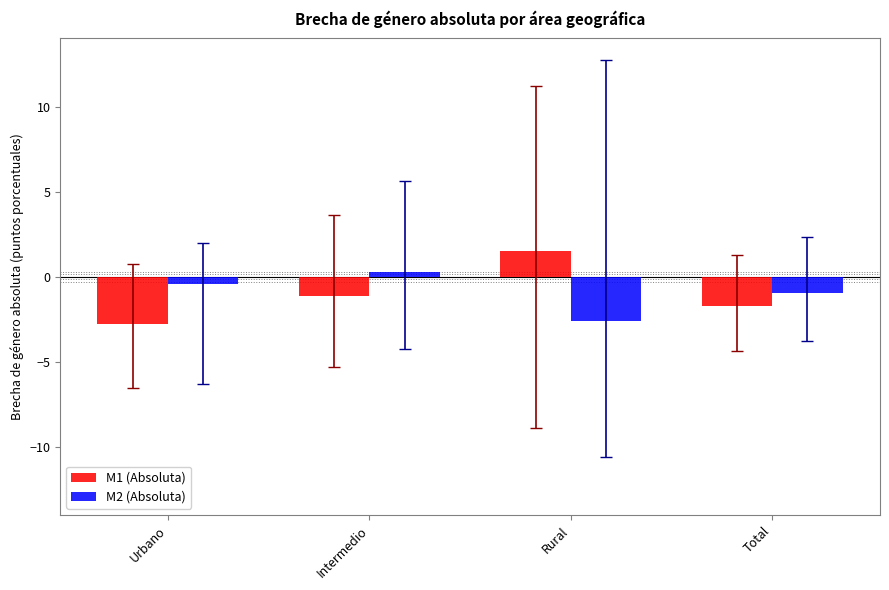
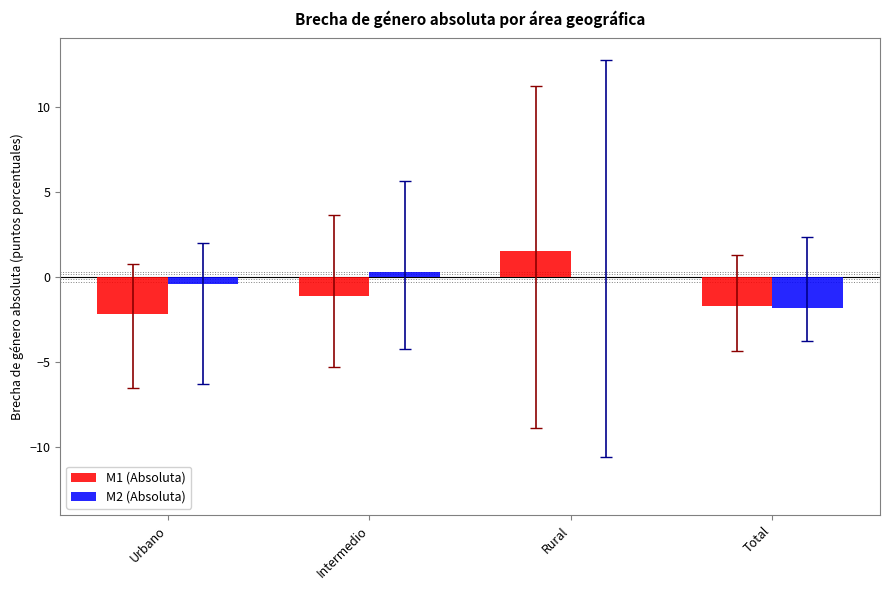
M1 (Absoluta), Urbano: -2.8 -> -2.2
M2 (Absoluta), Rural: -2.6 -> 0.0
M2 (Absoluta), Total: -0.9 -> -1.8
